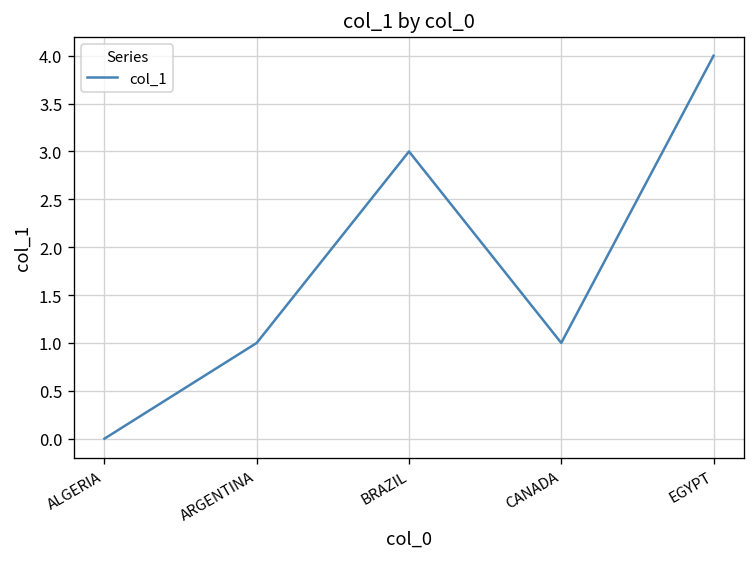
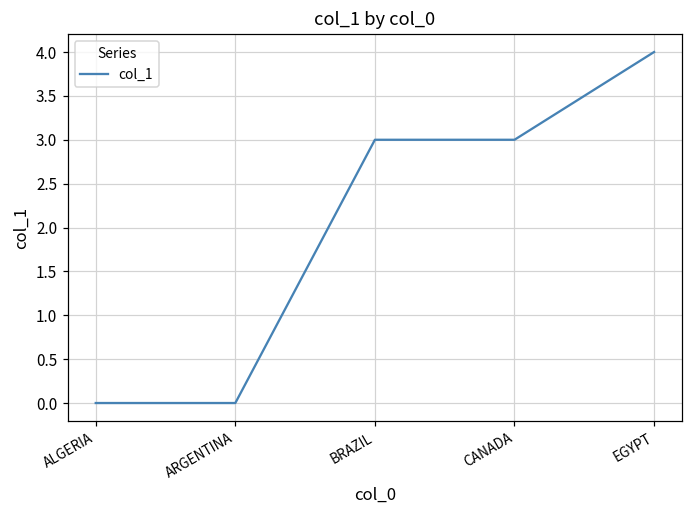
ARGENTINA: 1 -> 0
CANADA: 1 -> 3
